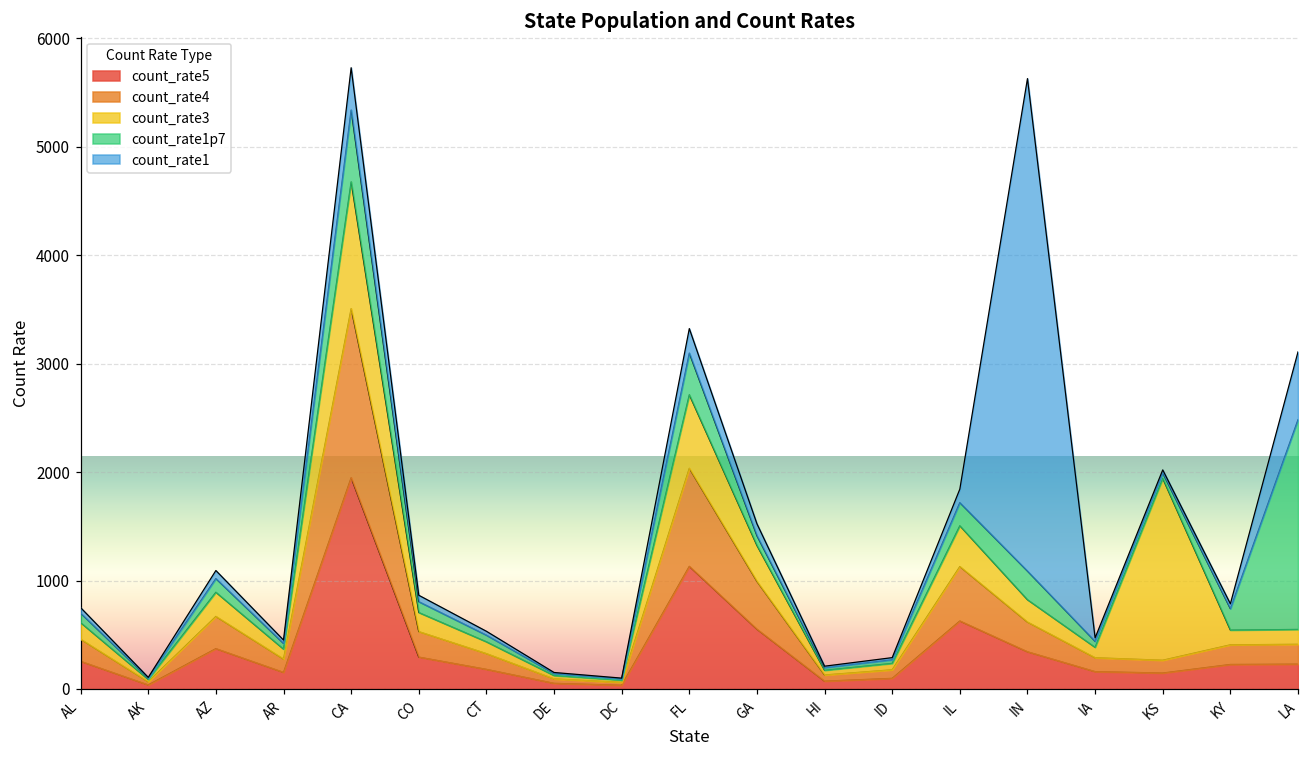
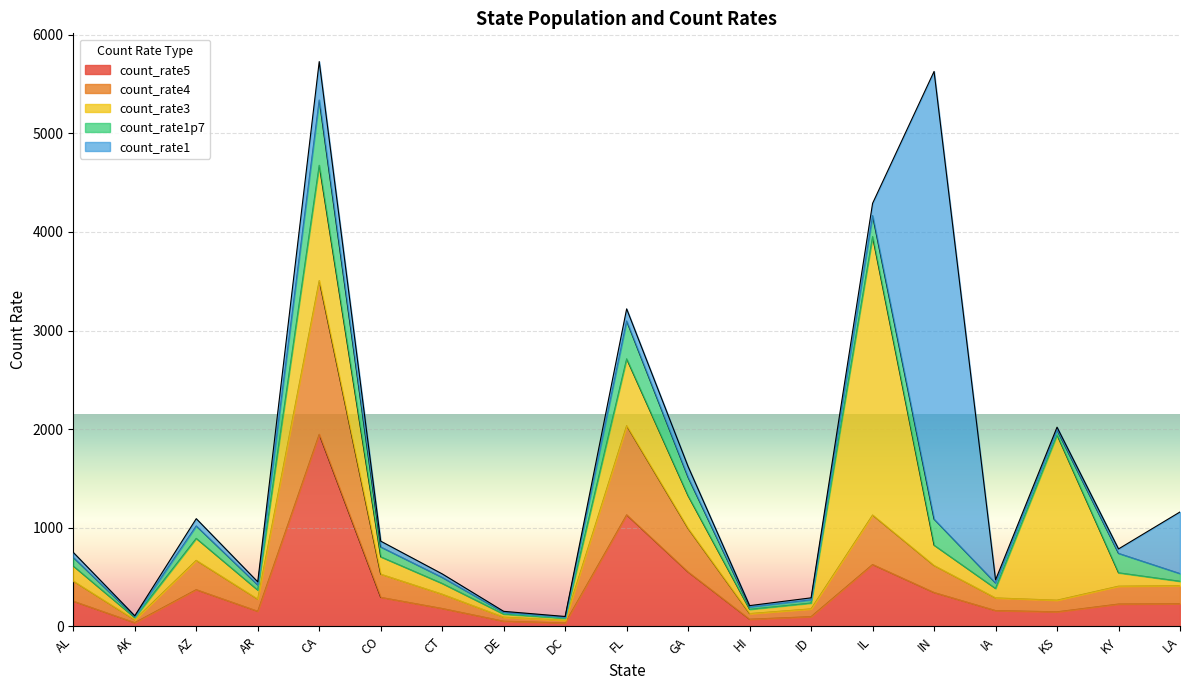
count_rate1, FL: 200 -> 100
count_rate1p7, GA: 100 -> 200
count_rate3, IL: 400 -> 2800
count_rate3, LA: 100 -> 0
count_rate1p7, LA: 1900 -> 100
